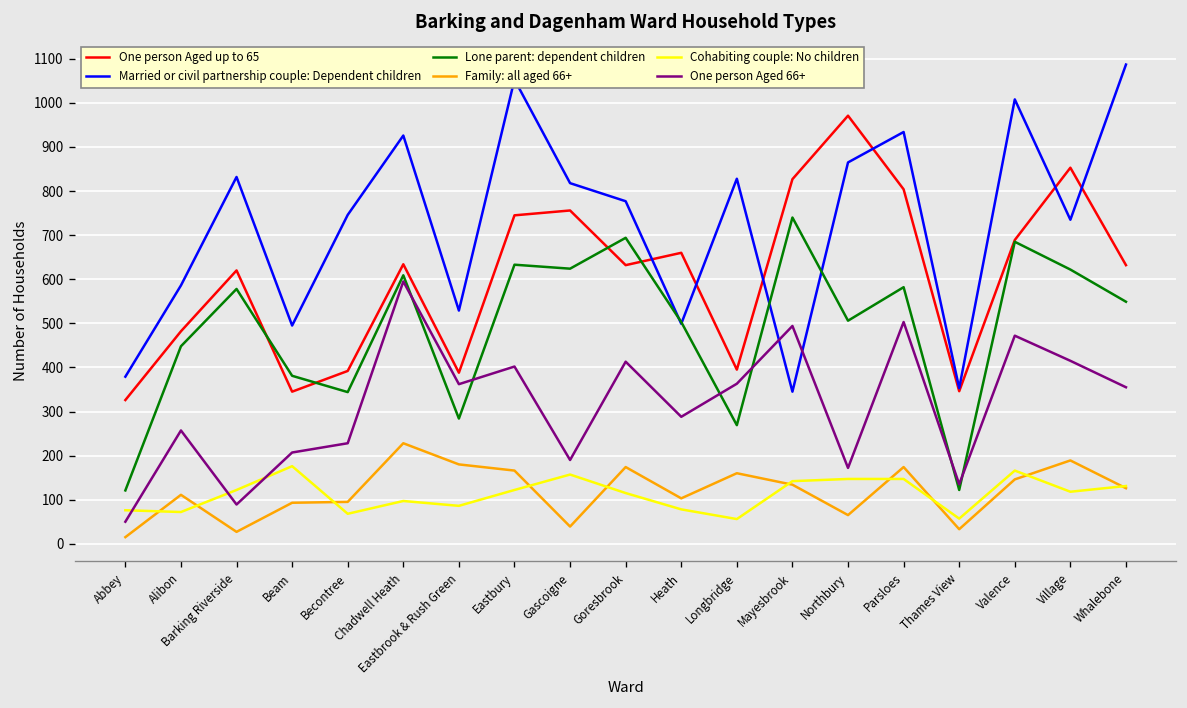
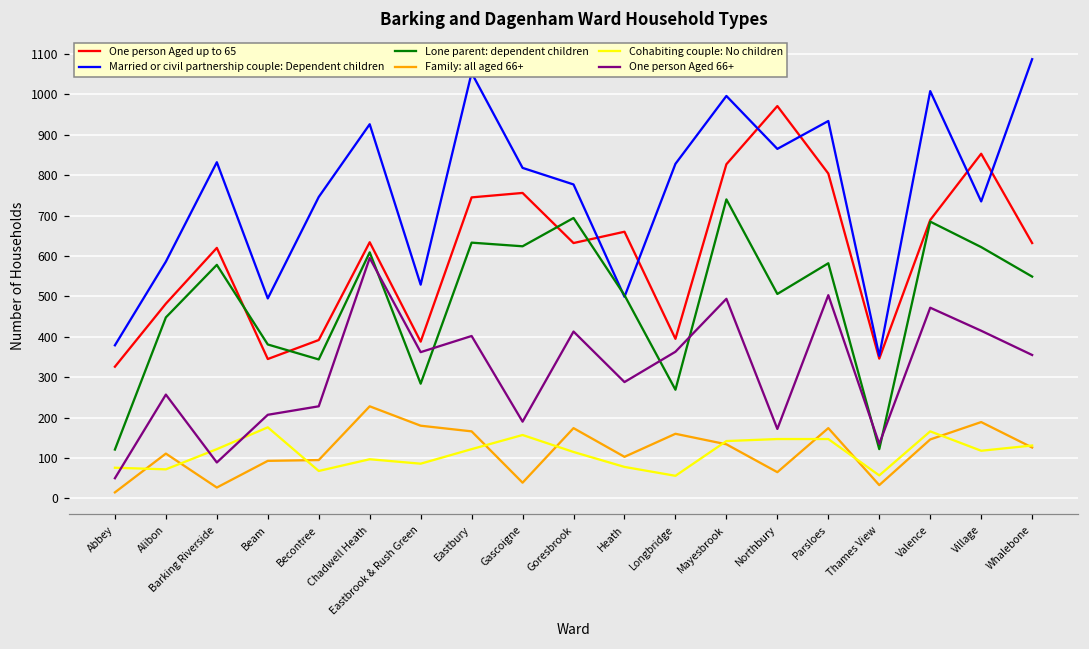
Married or civil partnership couple: Dependent children, Mayesbrook: 350 -> 1000
